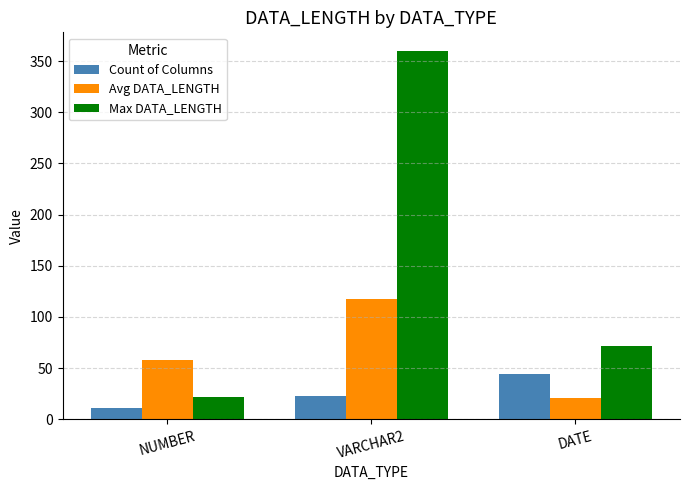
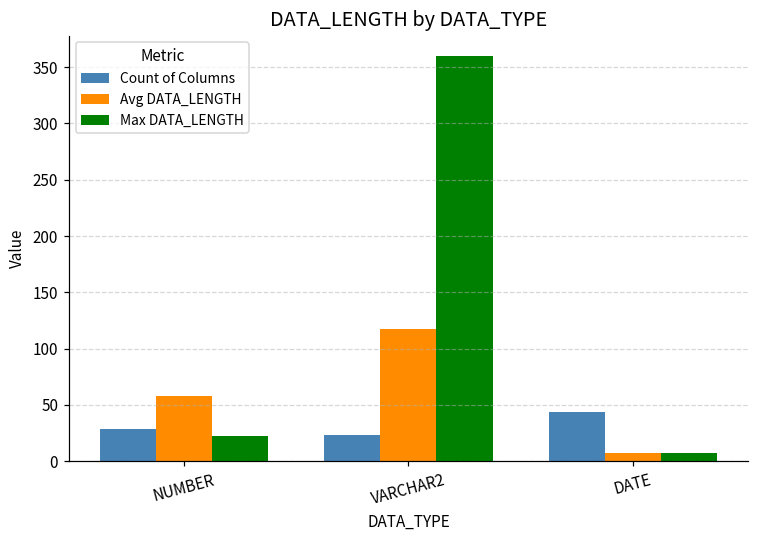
Count of Columns, NUMBER: 11 -> 29
Avg DATA_LENGTH, DATE: 21 -> 7
Max DATA_LENGTH, DATE: 72 -> 7
